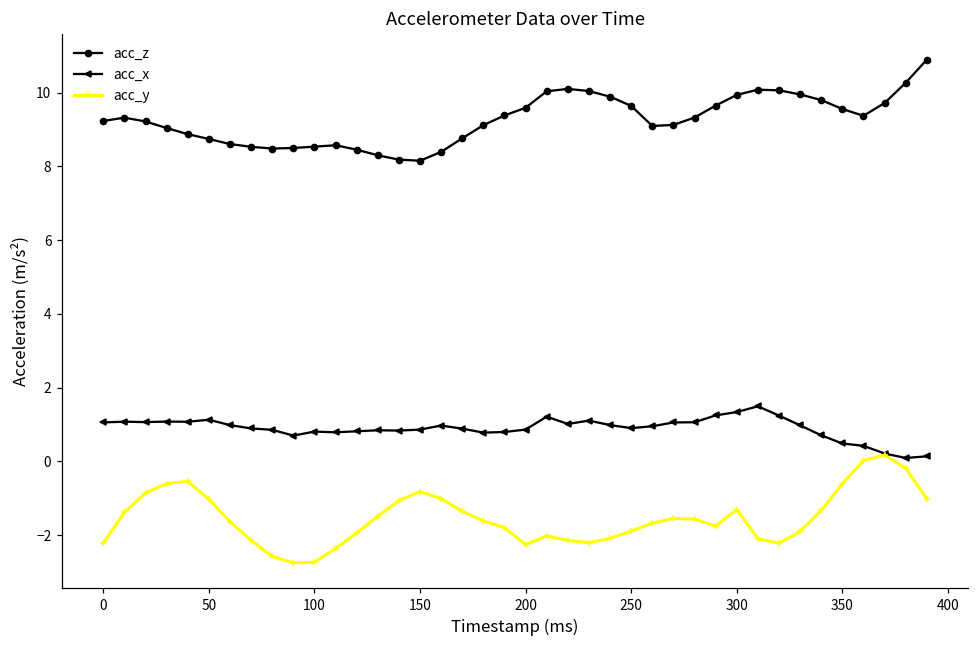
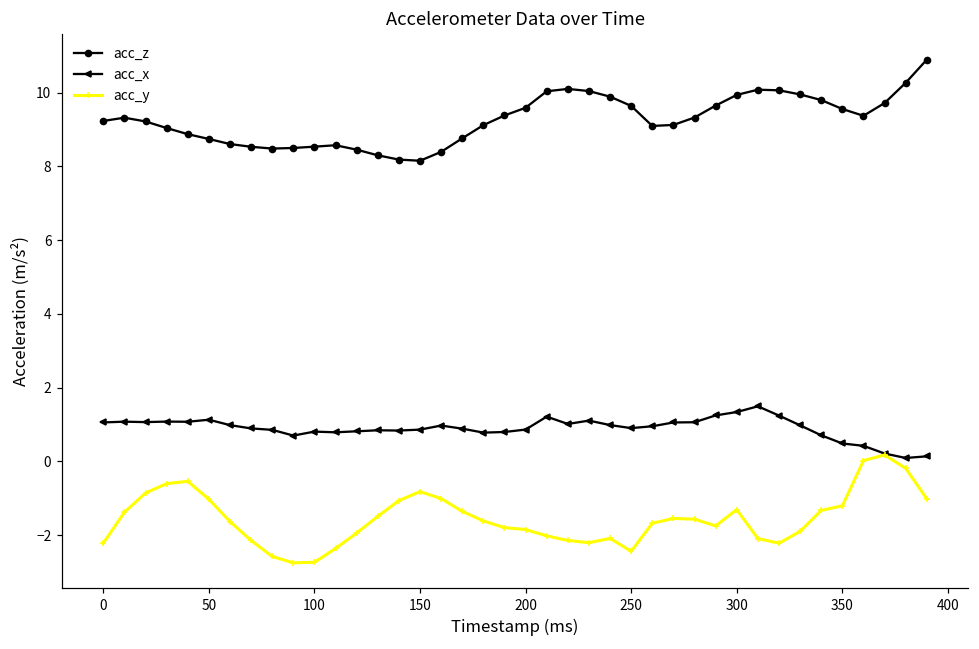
acc_y, 200: -2.3 -> -1.8
acc_y, 250: -1.9 -> -2.4
acc_y, 350: -0.6 -> -1.2
